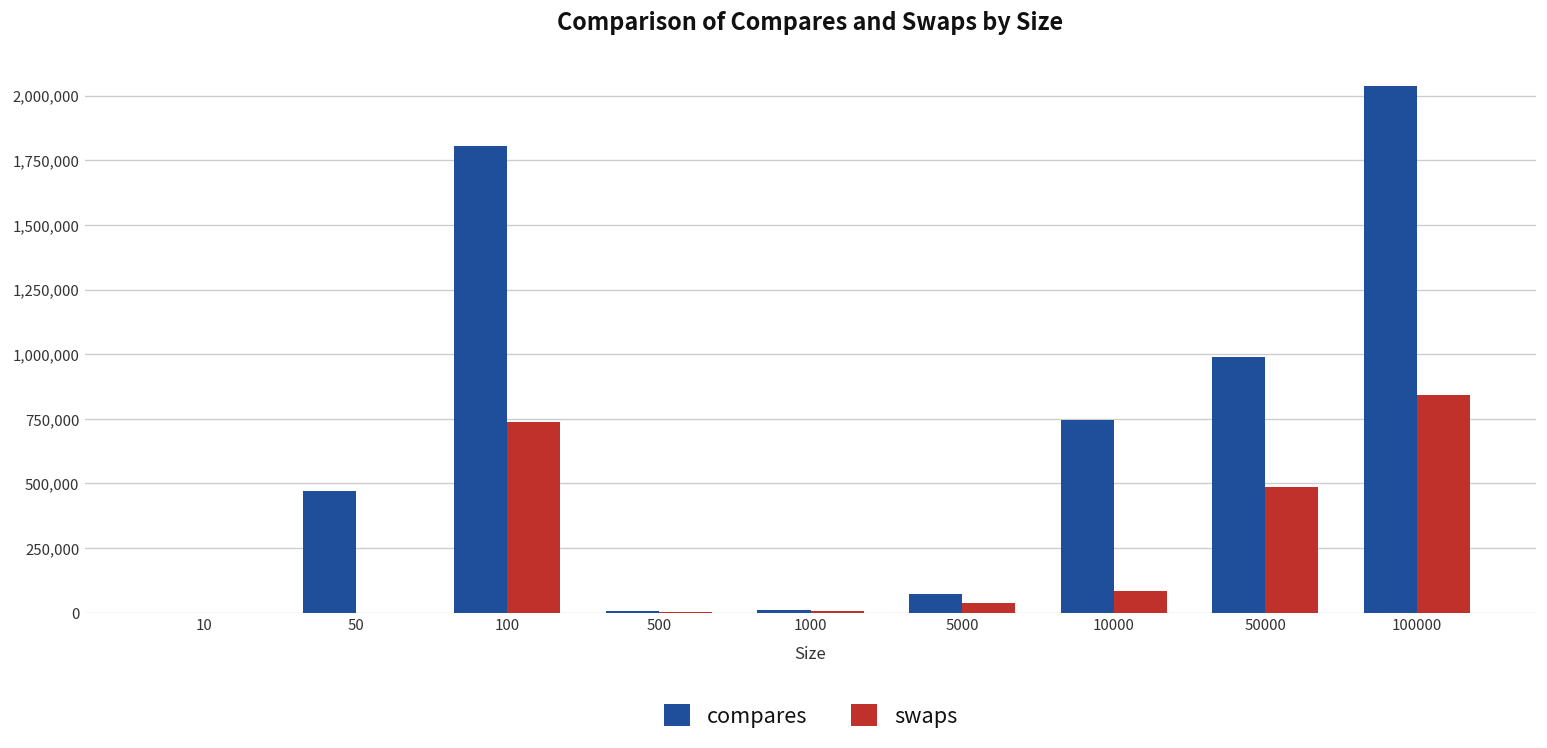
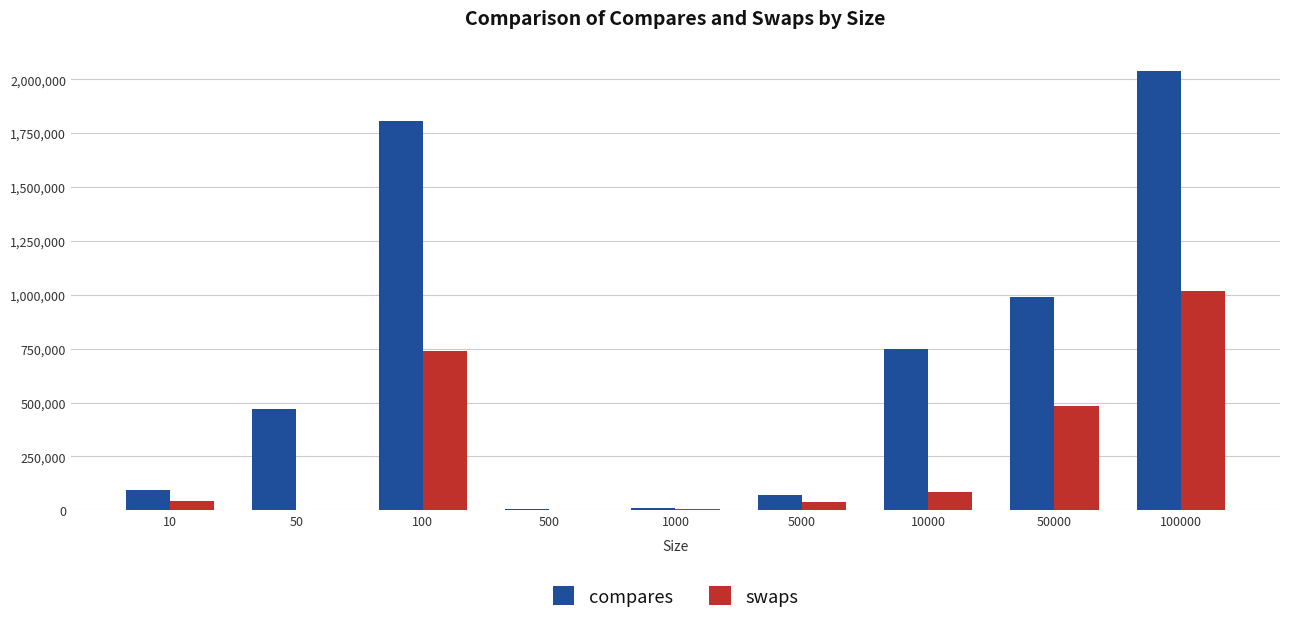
compares, 10: 0 -> 90,000
swaps, 10: 0 -> 40,000
swaps, 100000: 840,000 -> 1,020,000
